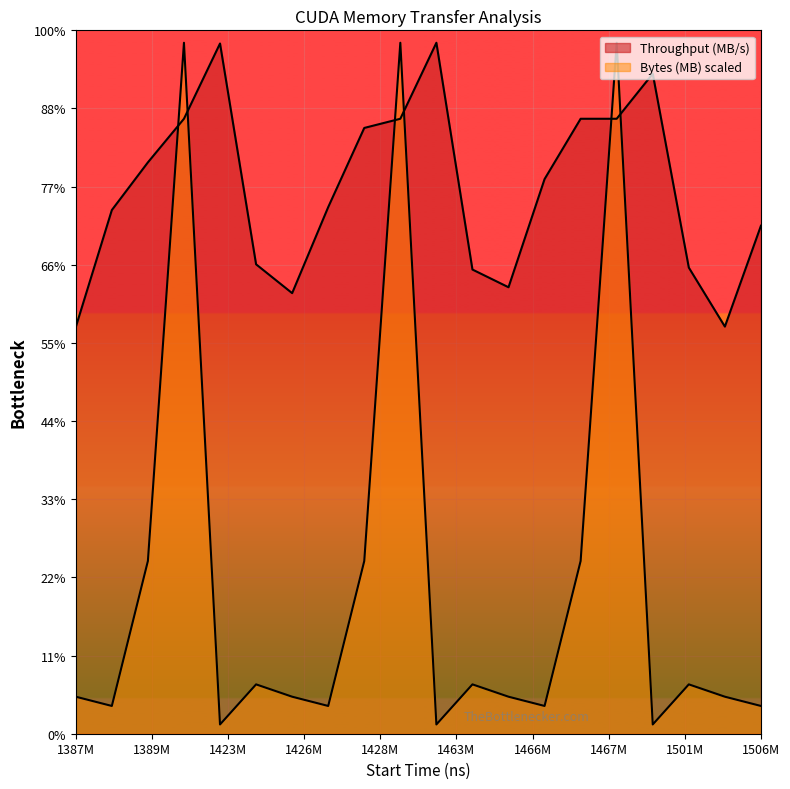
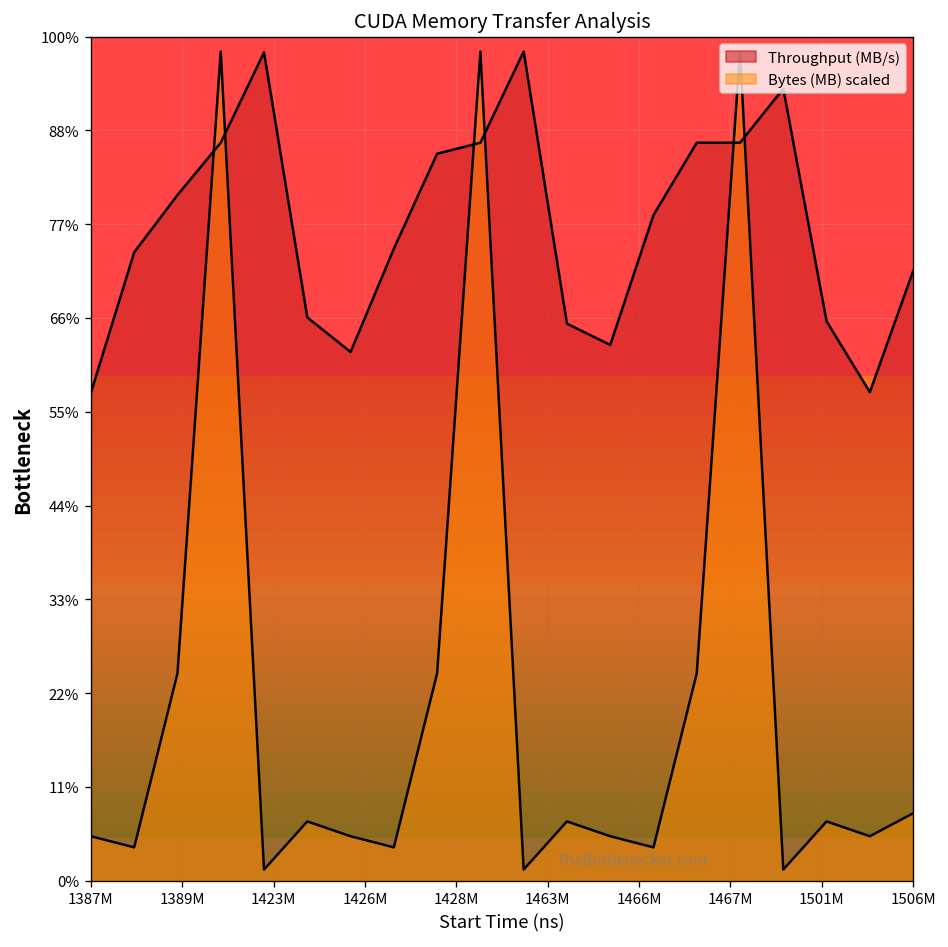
Bytes (MB) scaled, 1506M: 4% -> 8%
